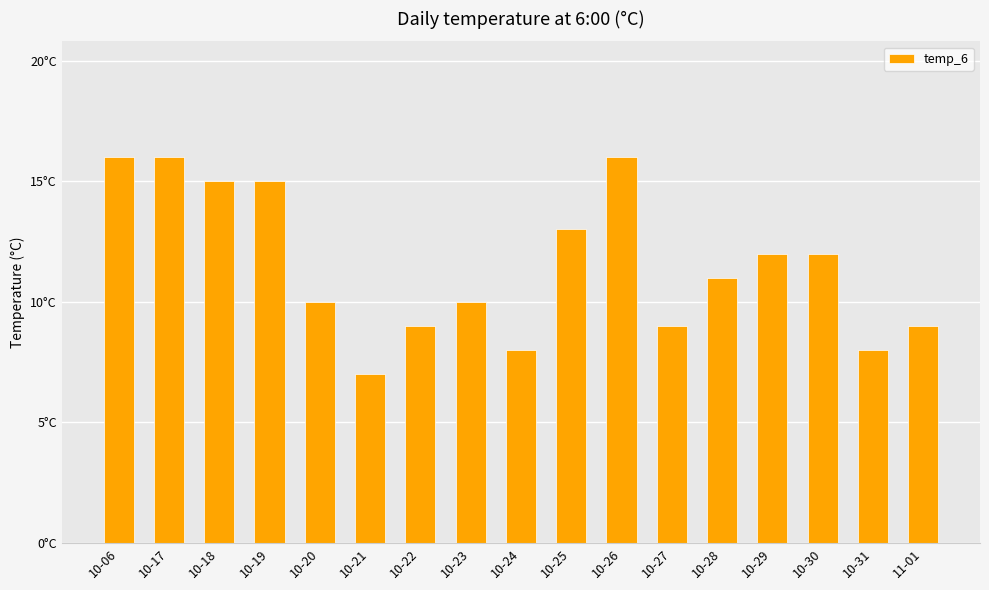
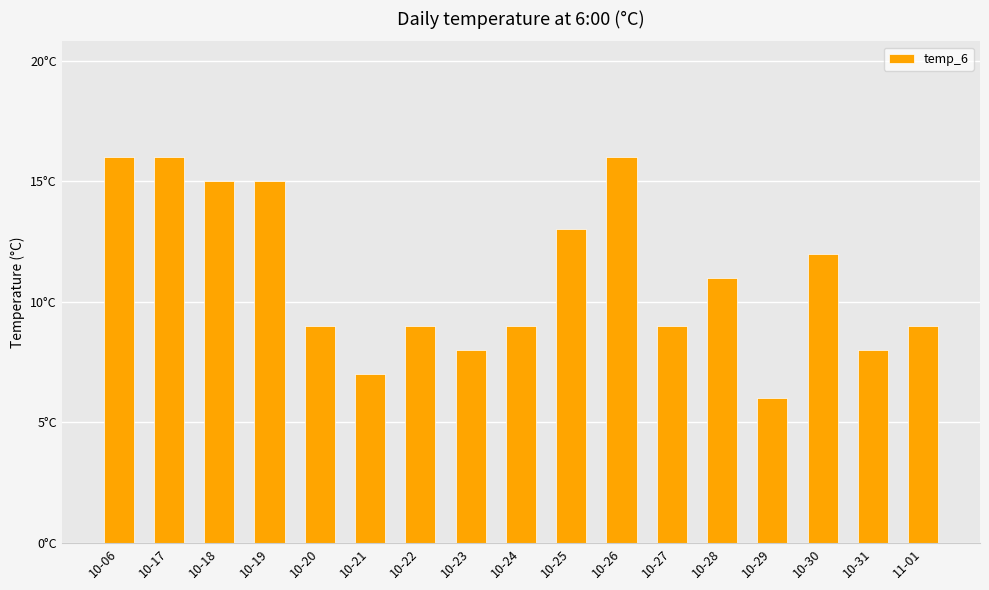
10-20: 10°C -> 9°C
10-23: 10°C -> 8°C
10-24: 8°C -> 9°C
10-29: 12°C -> 6°C
